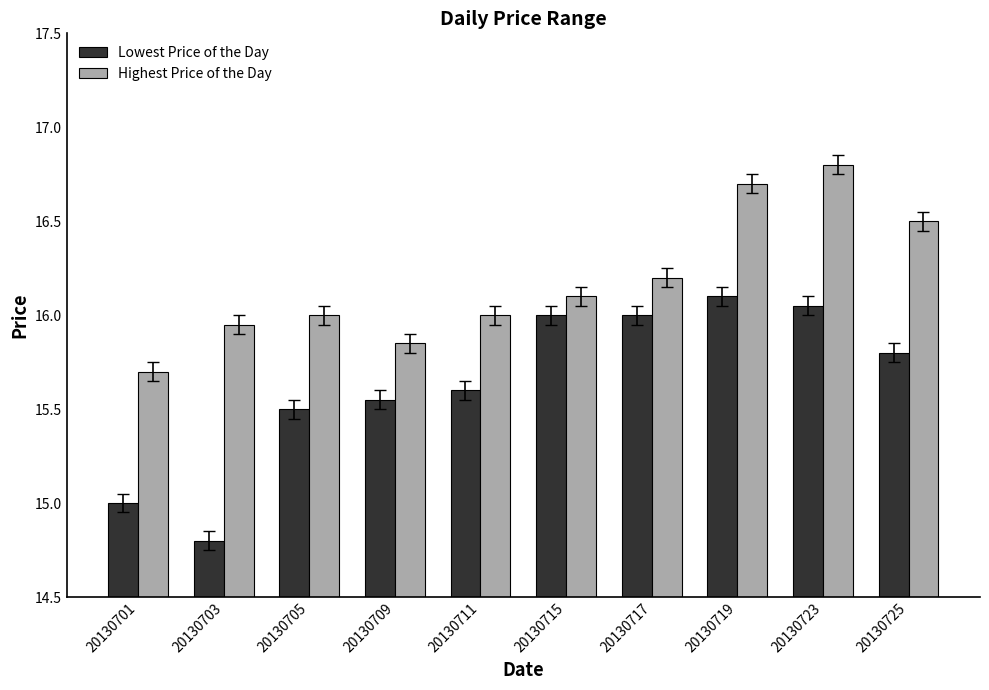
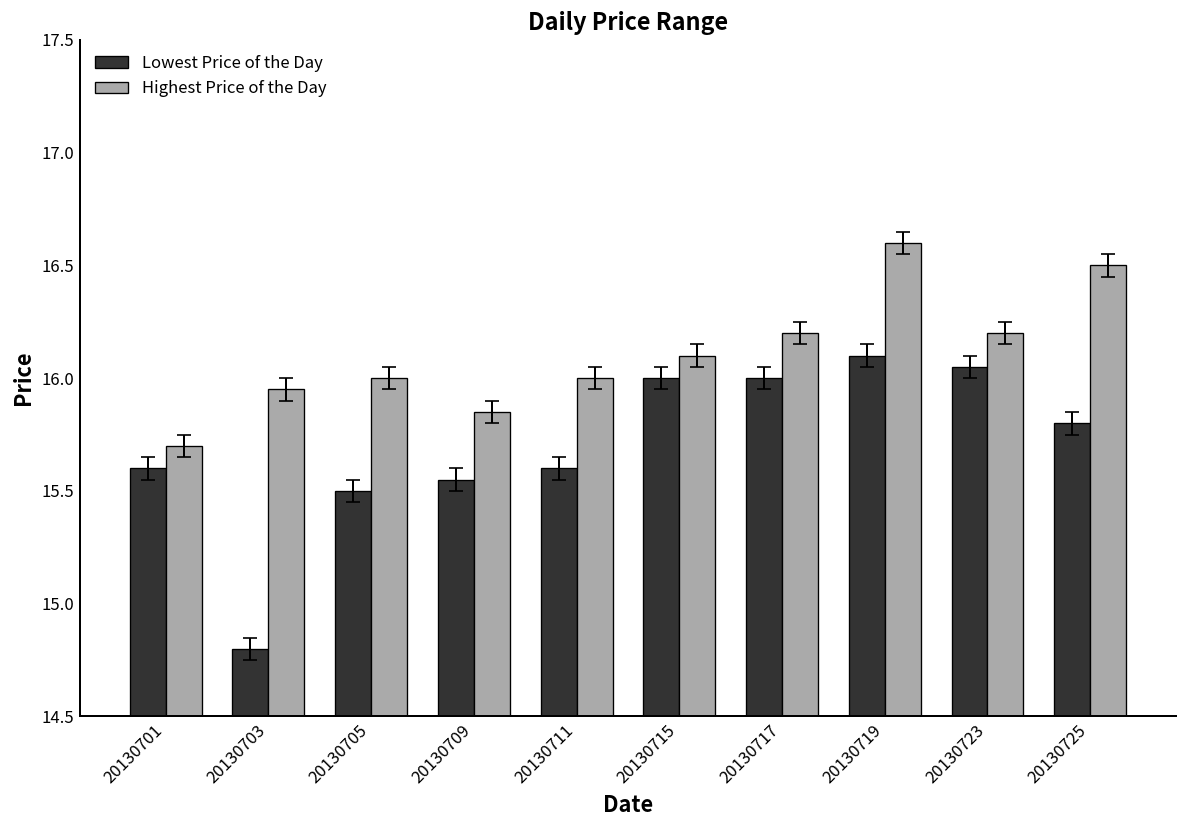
Lowest Price of the Day, 20130701: 15.0 -> 15.6
Highest Price of the Day, 20130719: 16.7 -> 16.6
Highest Price of the Day, 20130723: 16.8 -> 16.2
